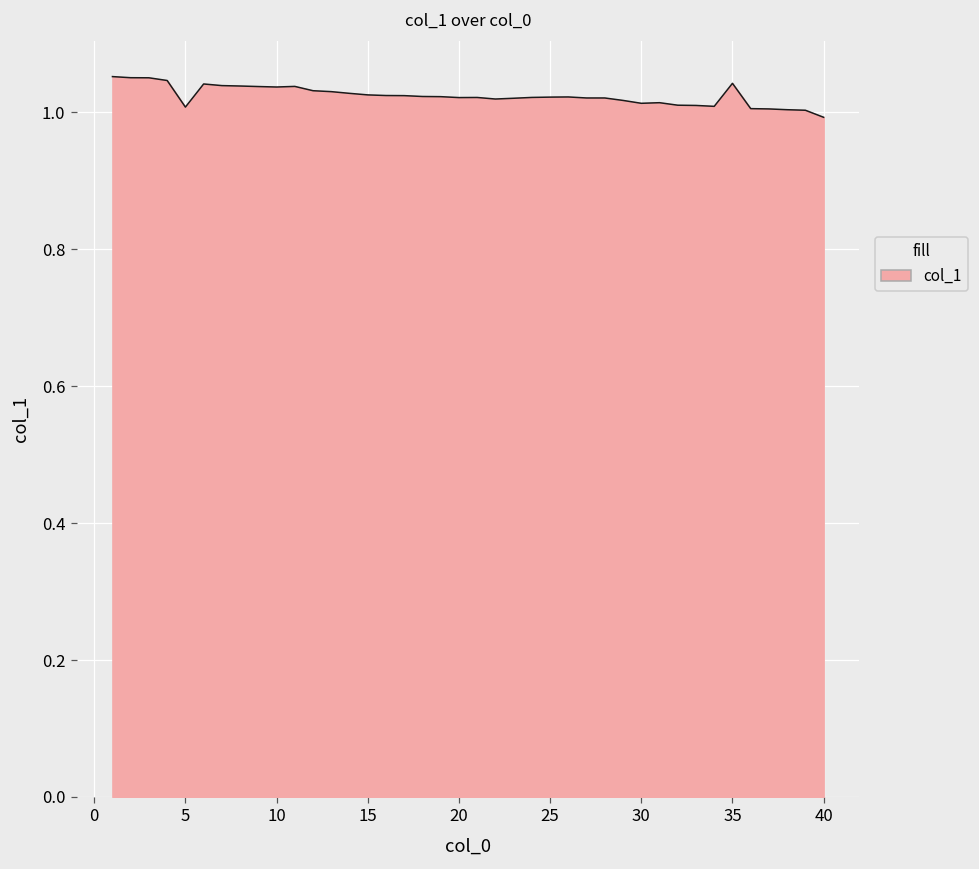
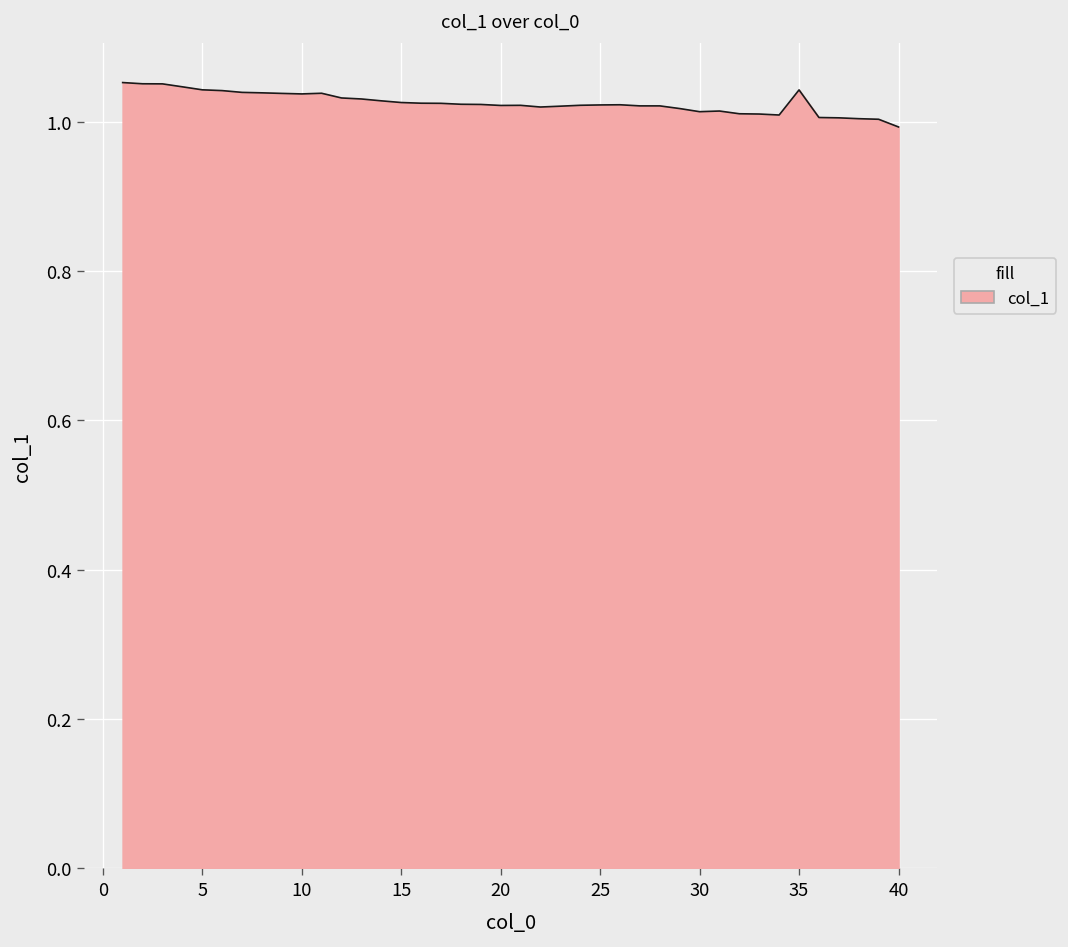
5: 1.01 -> 1.04
